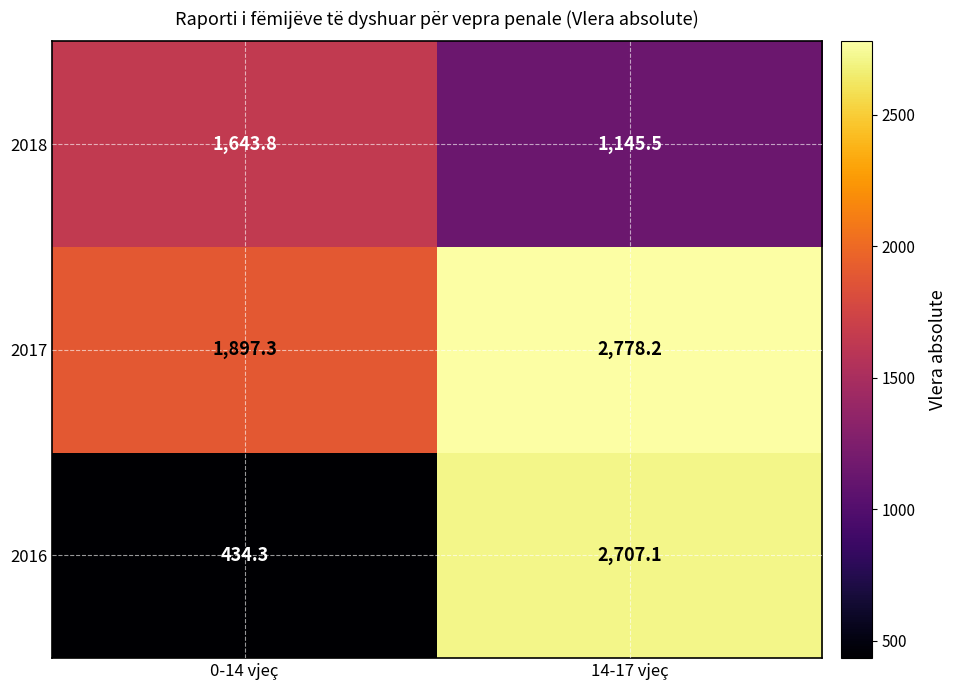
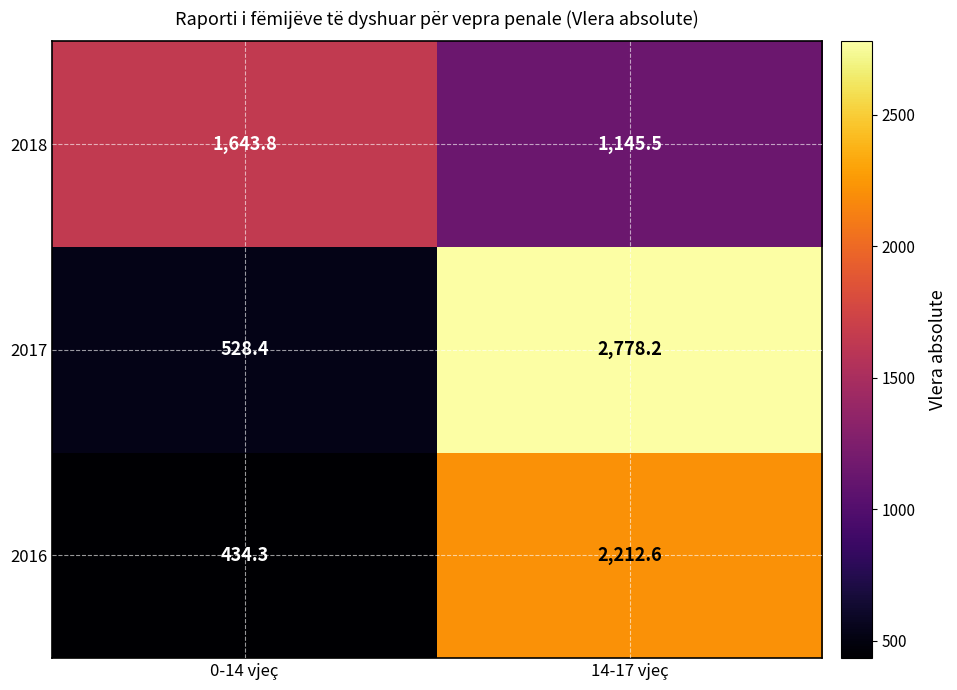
2017, 0-14 vjeç: 1,897.3 -> 528.4
2016, 14-17 vjeç: 2,707.1 -> 2,212.6
